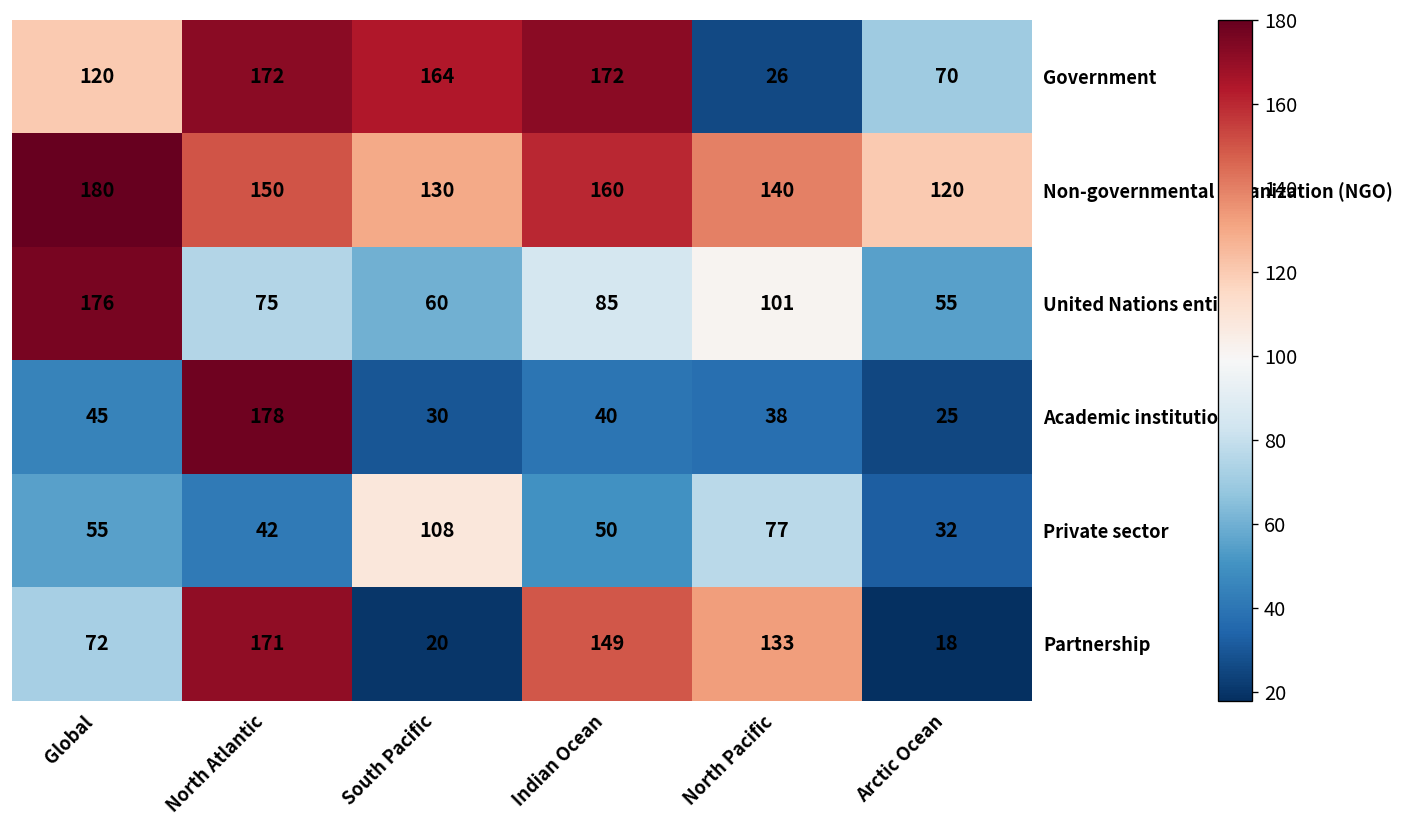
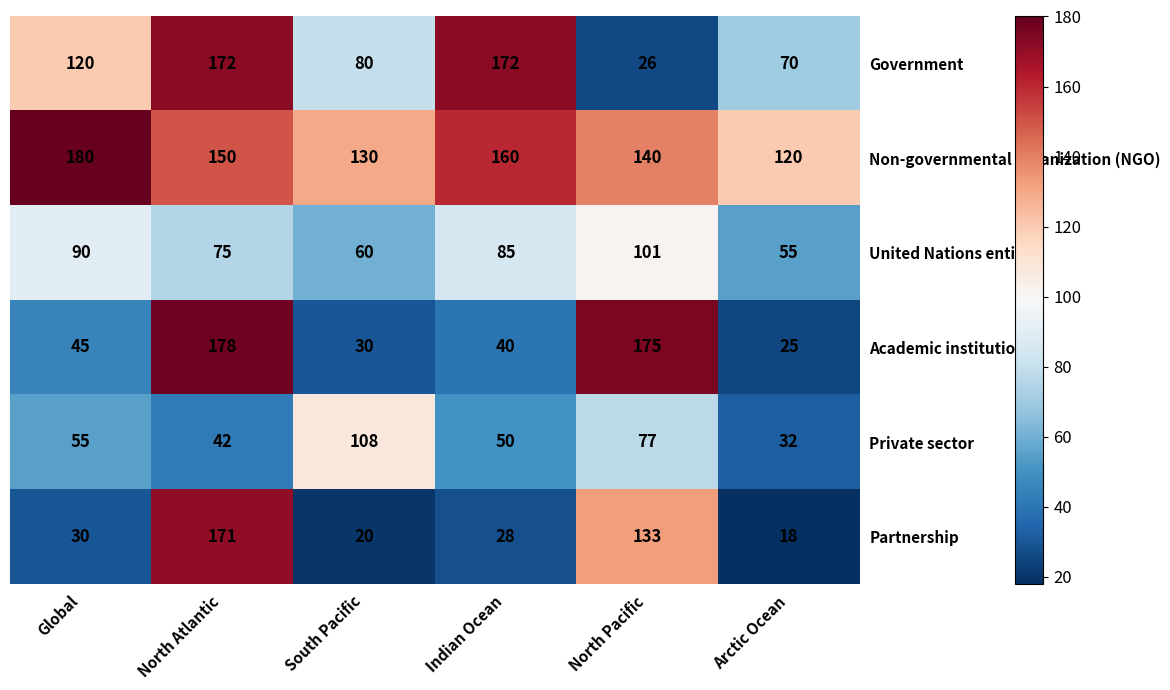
Government, South Pacific: 164 -> 80
United Nations entity, Global: 176 -> 90
Academic institution, North Pacific: 38 -> 175
Partnership, Global: 72 -> 30
Partnership, Indian Ocean: 149 -> 28
